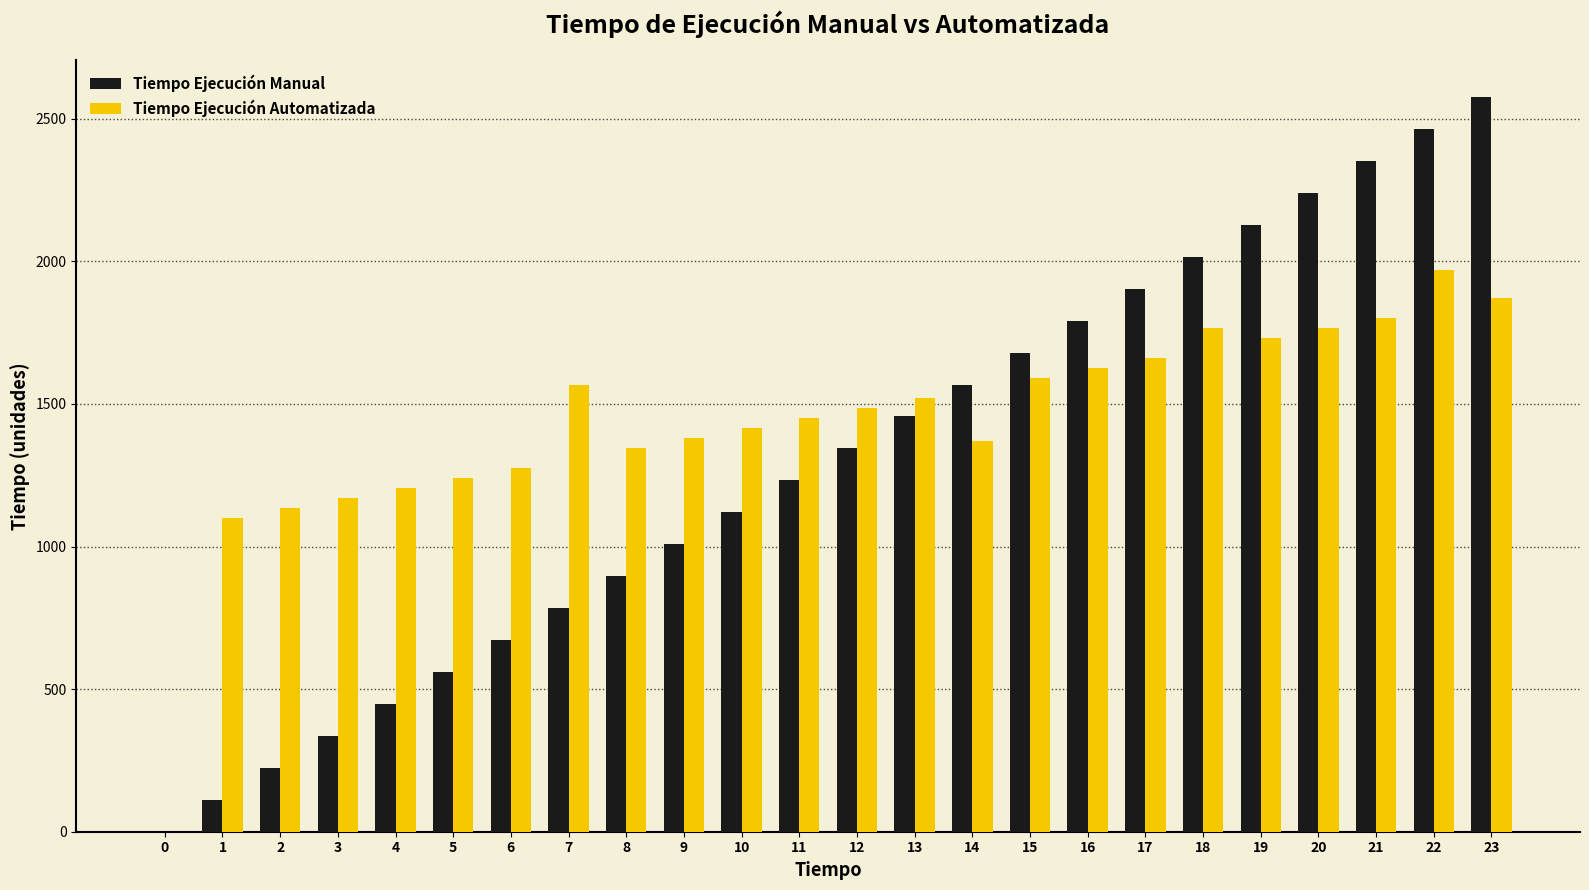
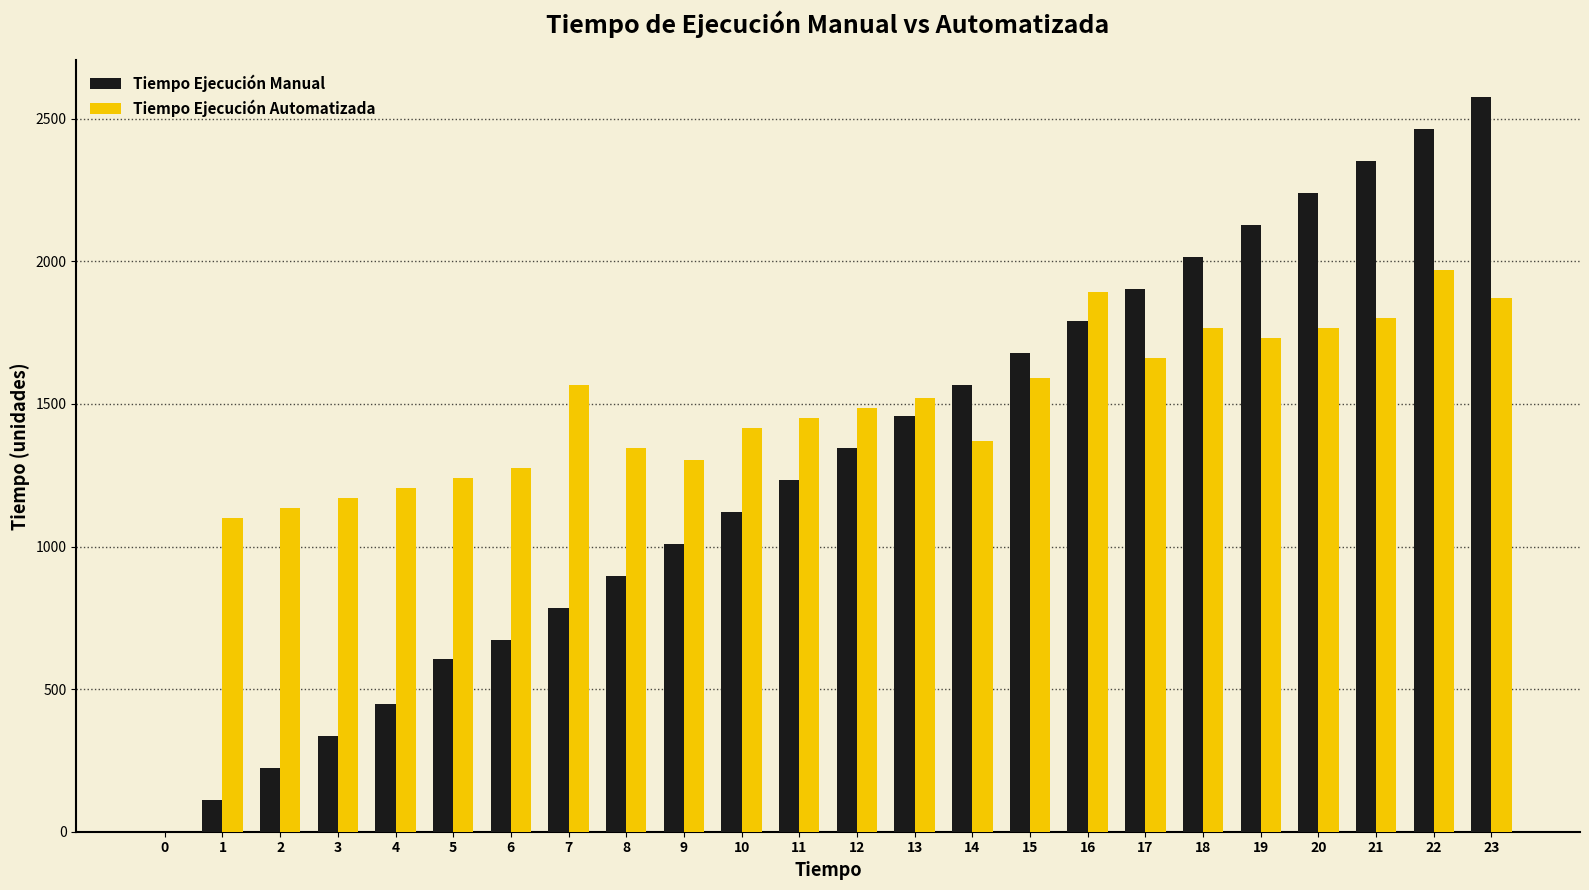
Tiempo Ejecución Manual, 5: 560 -> 600
Tiempo Ejecución Automatizada, 9: 1380 -> 1300
Tiempo Ejecución Automatizada, 16: 1630 -> 1890
